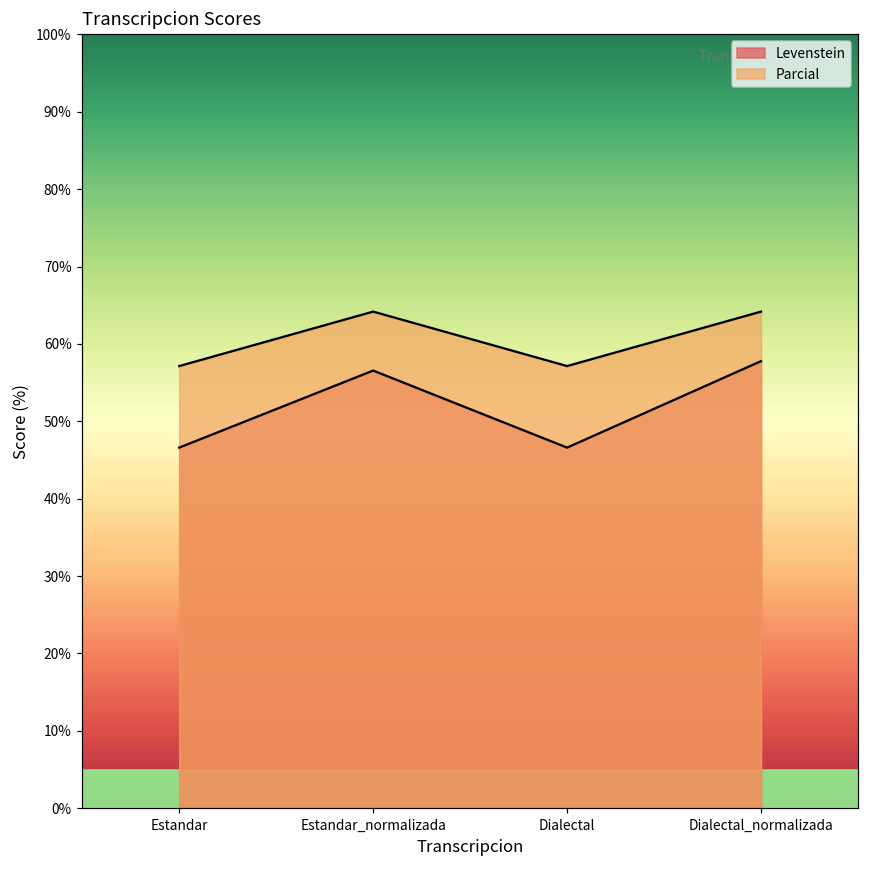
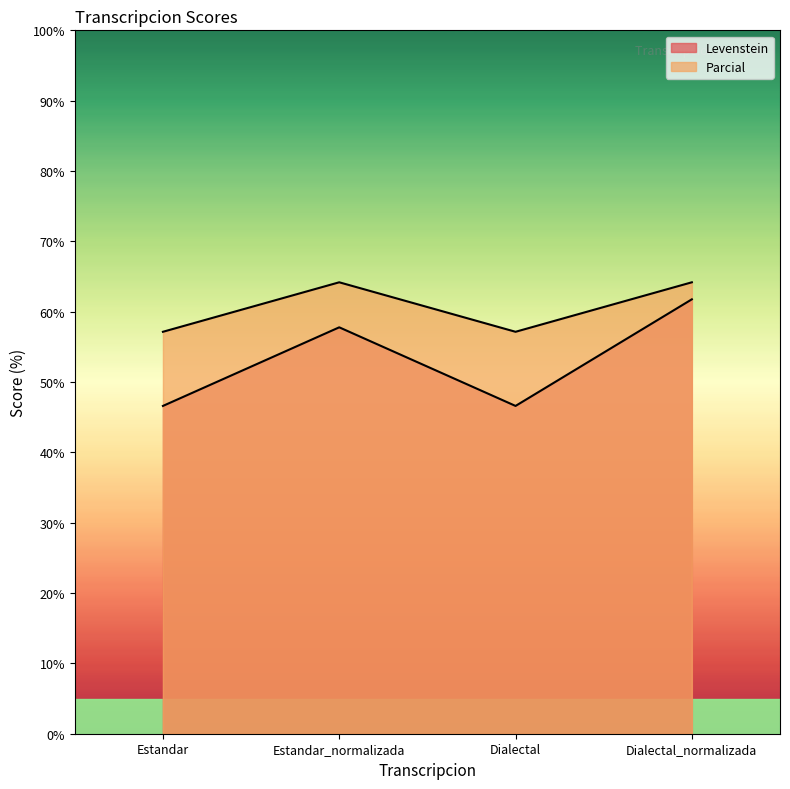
Levenstein, Estandar_normalizada: 57% -> 58%
Levenstein, Dialectal_normalizada: 58% -> 62%
